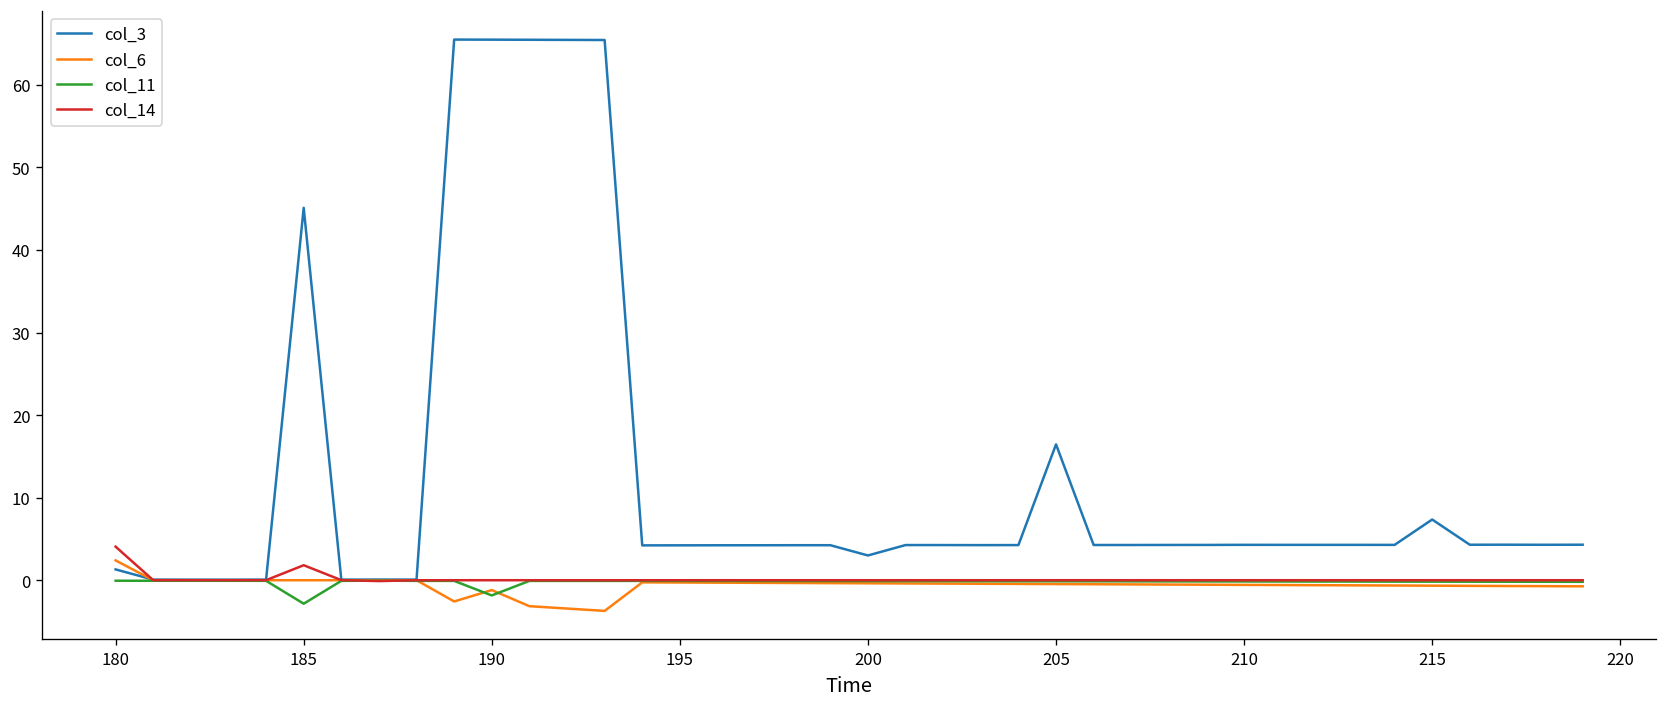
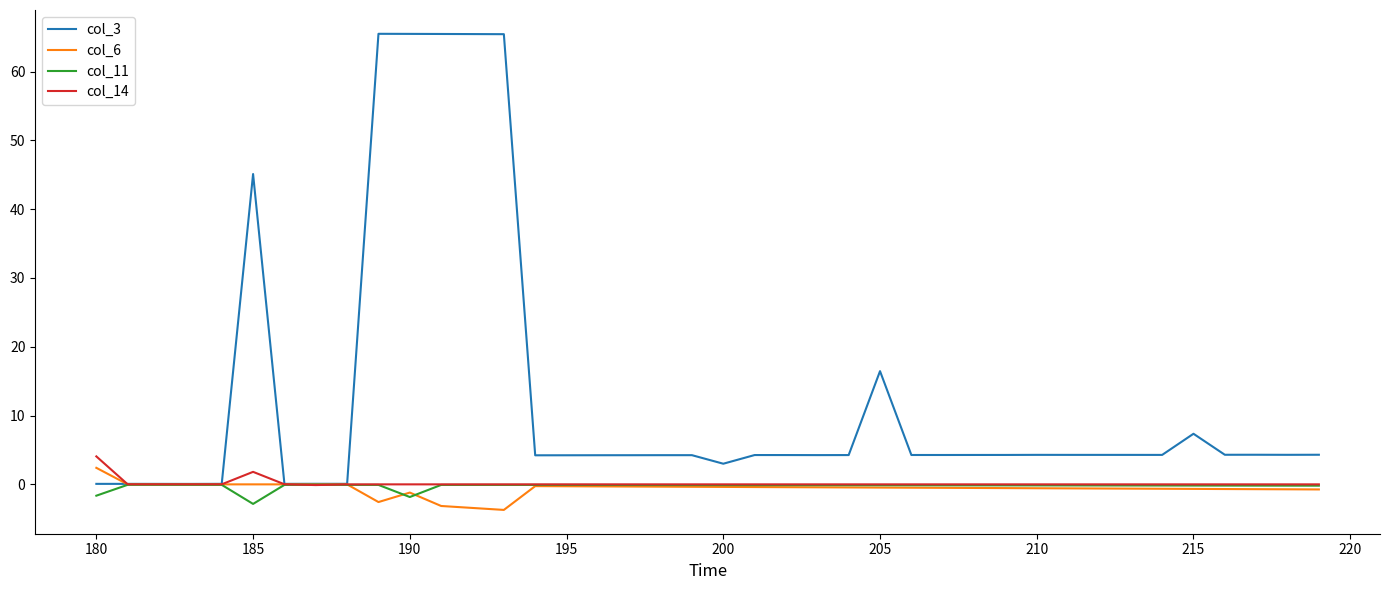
col_3, 180: 1 -> 0
col_11, 180: 0 -> -2
